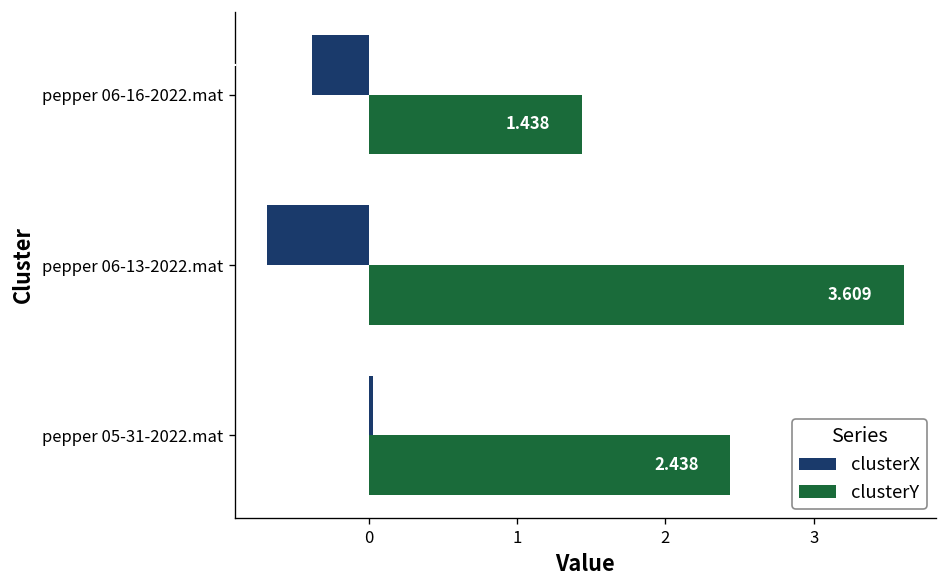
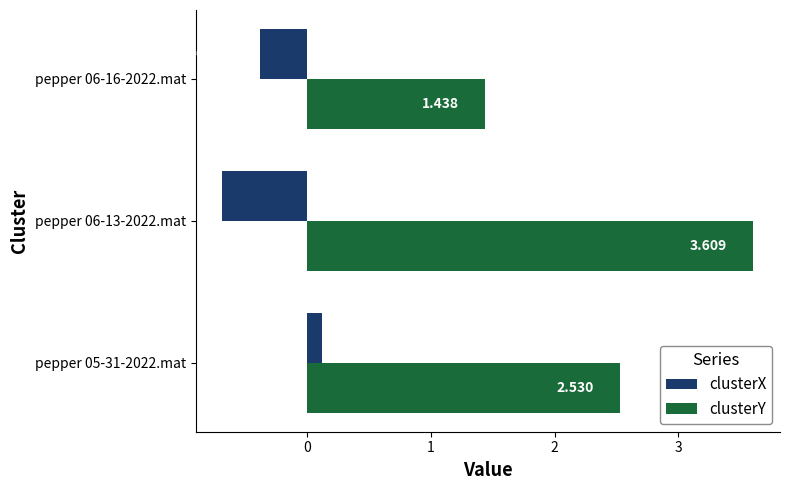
clusterX, pepper 05-31-2022.mat: 0.03 -> 0.12
clusterY, pepper 05-31-2022.mat: 2.438 -> 2.530
